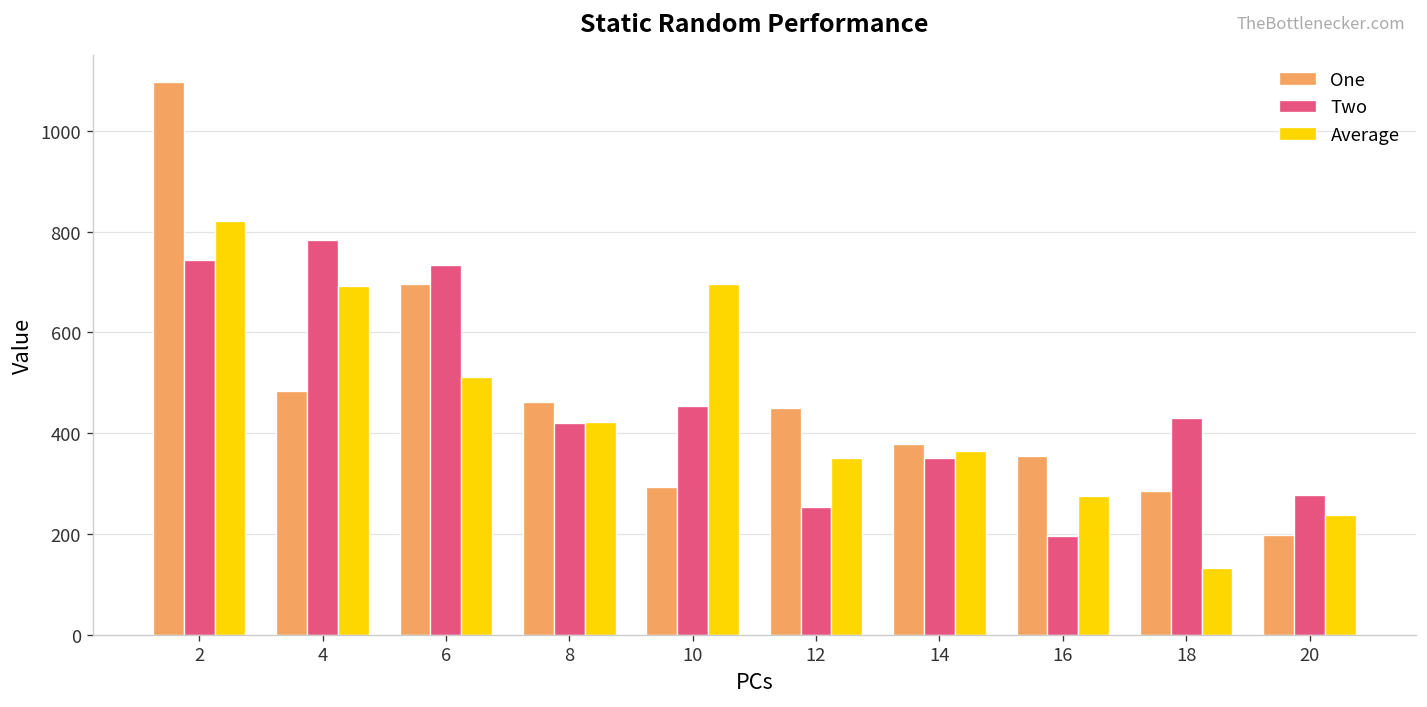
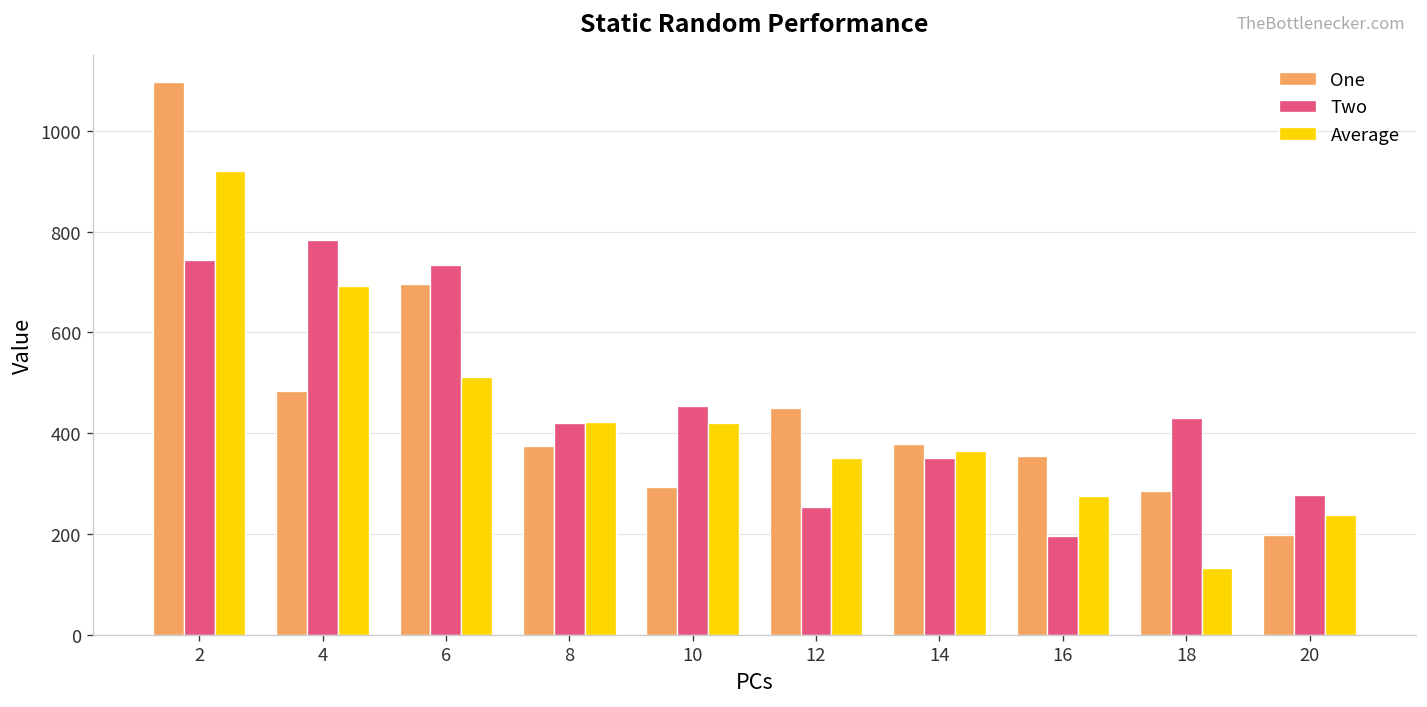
Average, 2: 820 -> 920
One, 8: 460 -> 380
Average, 10: 700 -> 420
